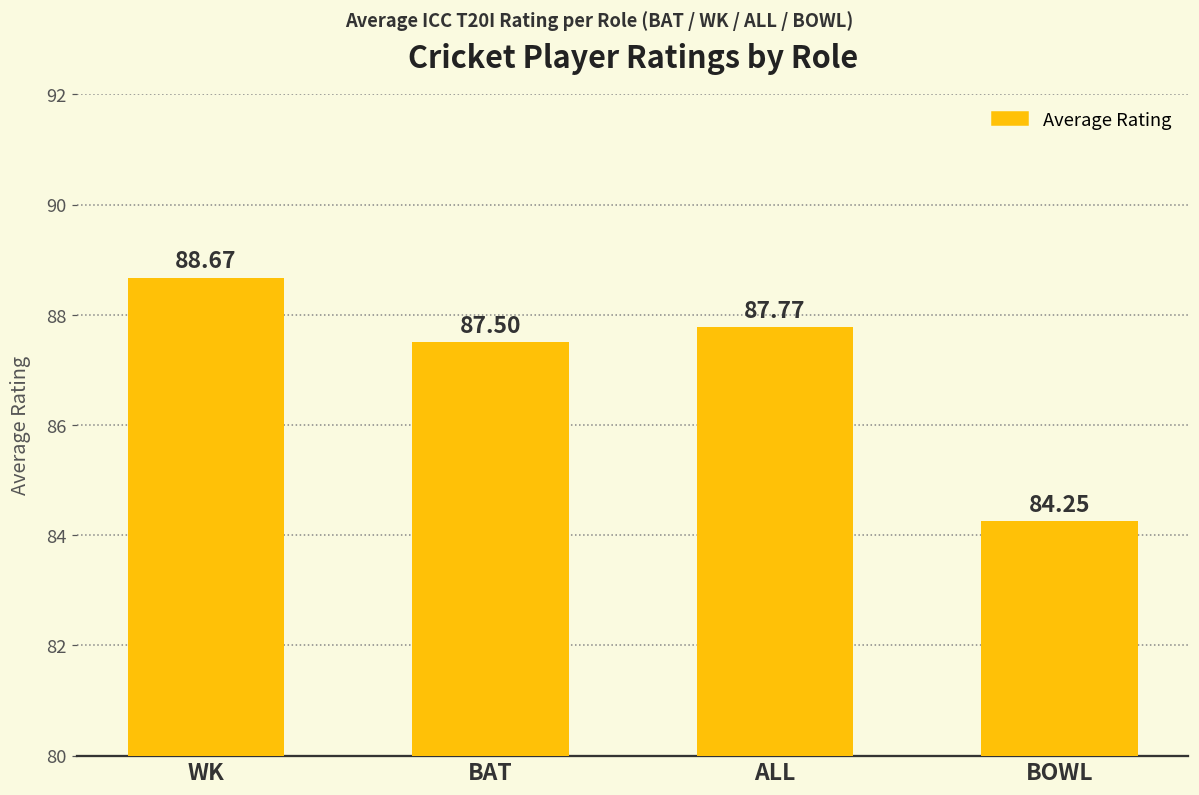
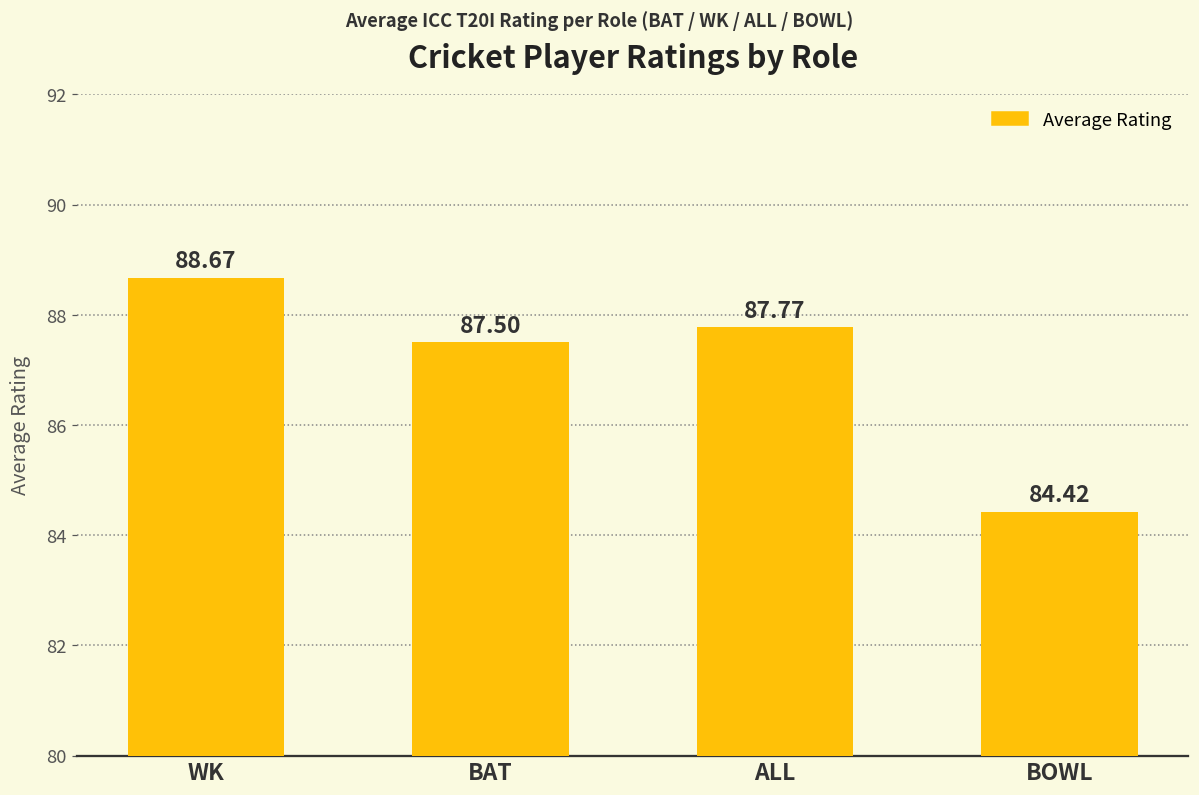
BOWL: 84.25 -> 84.42
